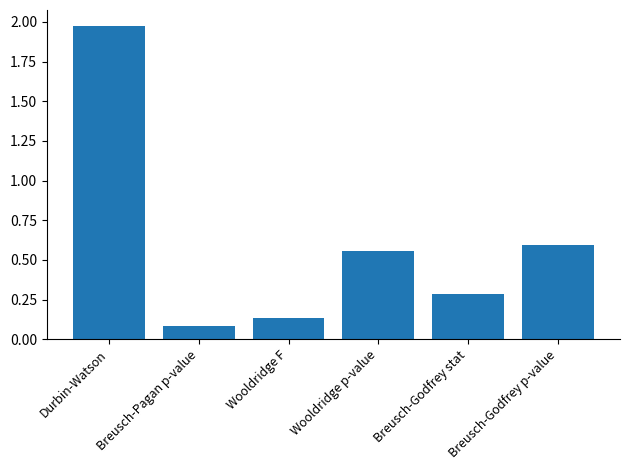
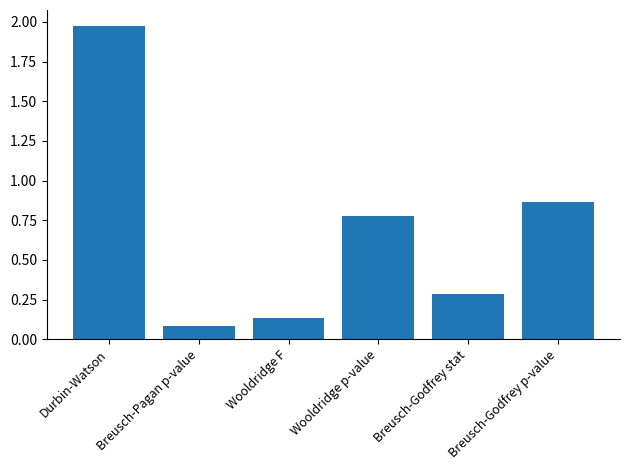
Wooldridge p-value: 0.56 -> 0.77
Breusch-Godfrey p-value: 0.59 -> 0.87
